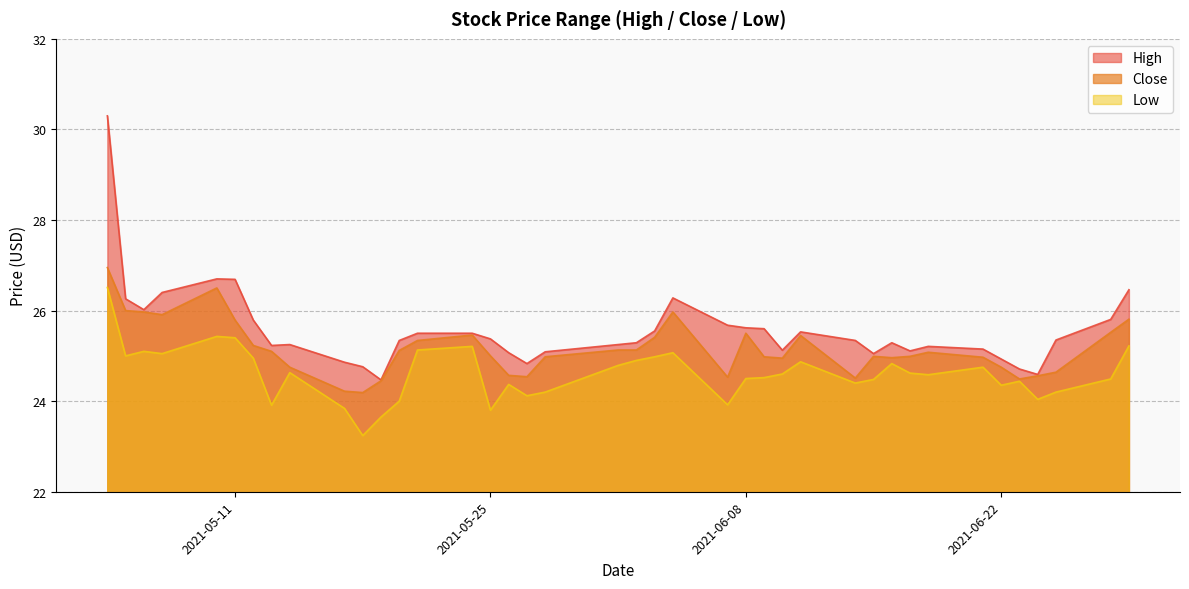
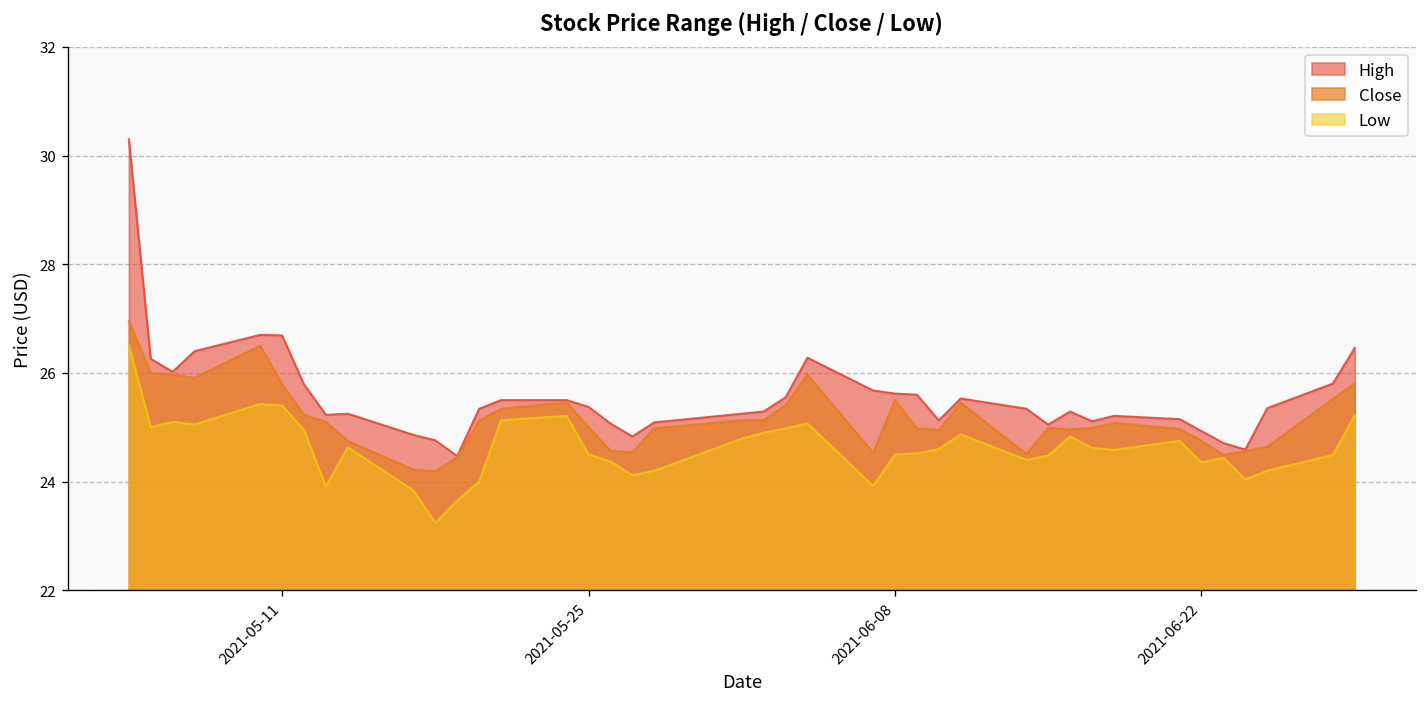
Low, 2021-05-25: 23.8 -> 24.5
